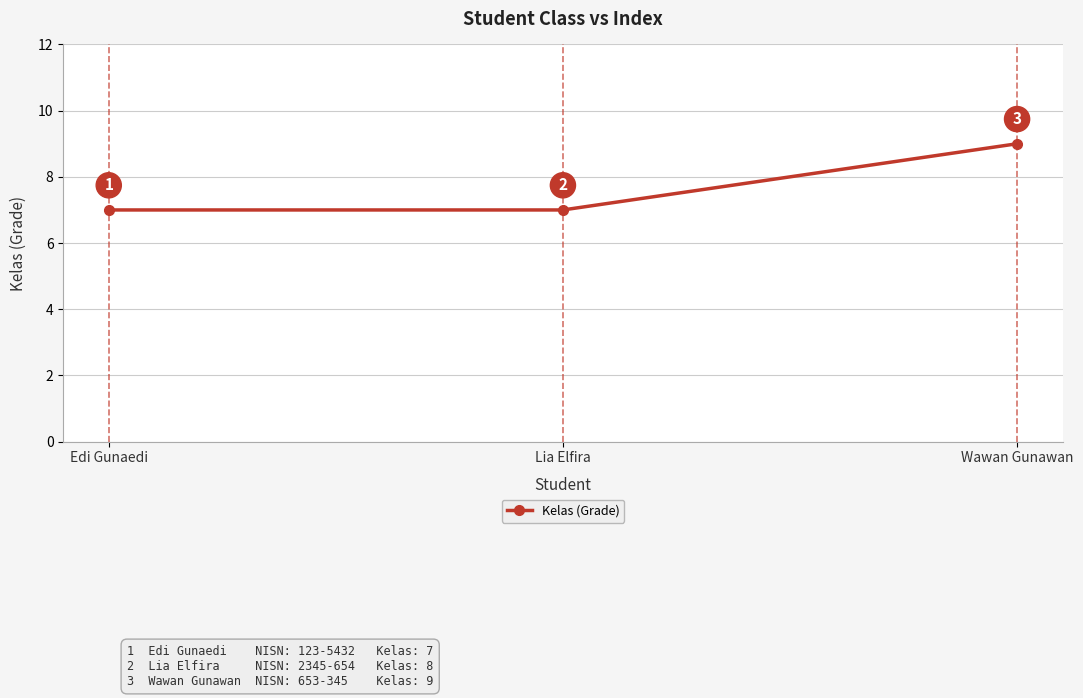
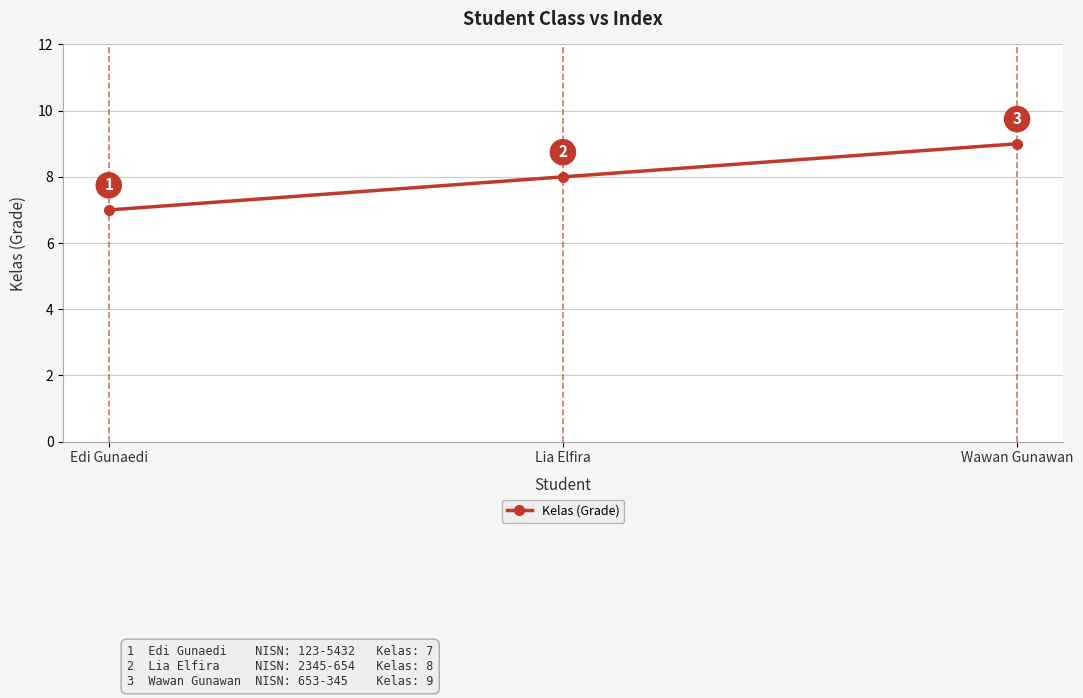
Lia Elfira: 7 -> 8
